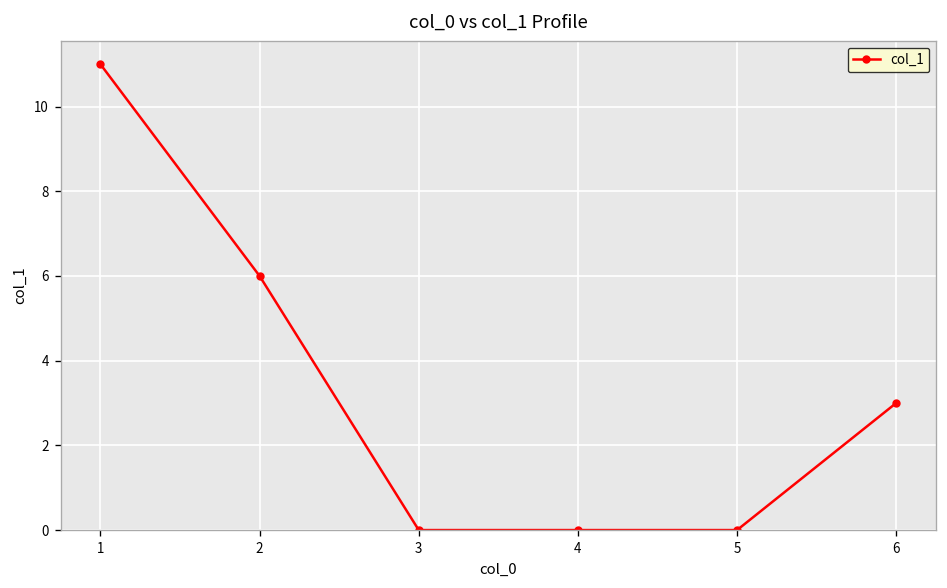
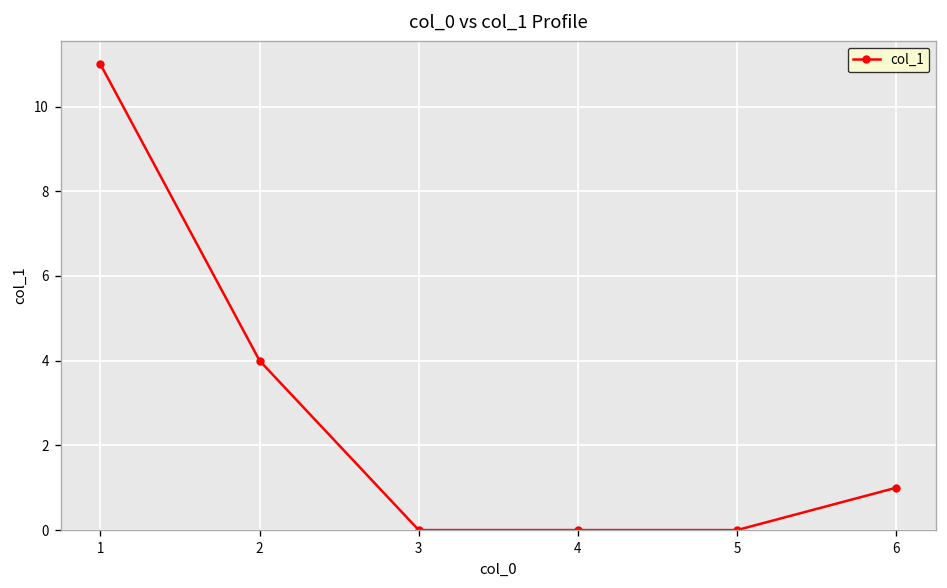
2: 6 -> 4
6: 3 -> 1
